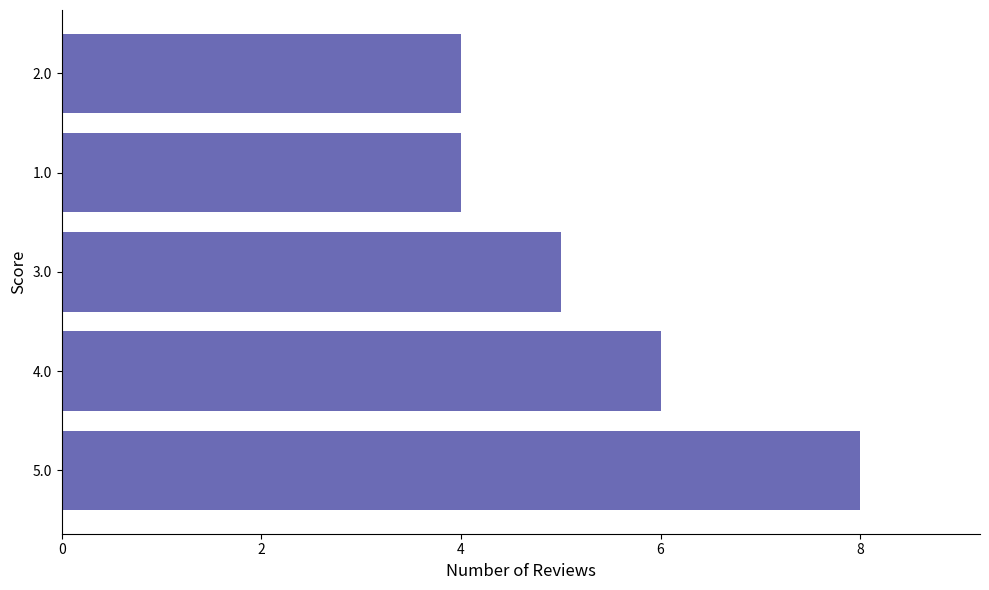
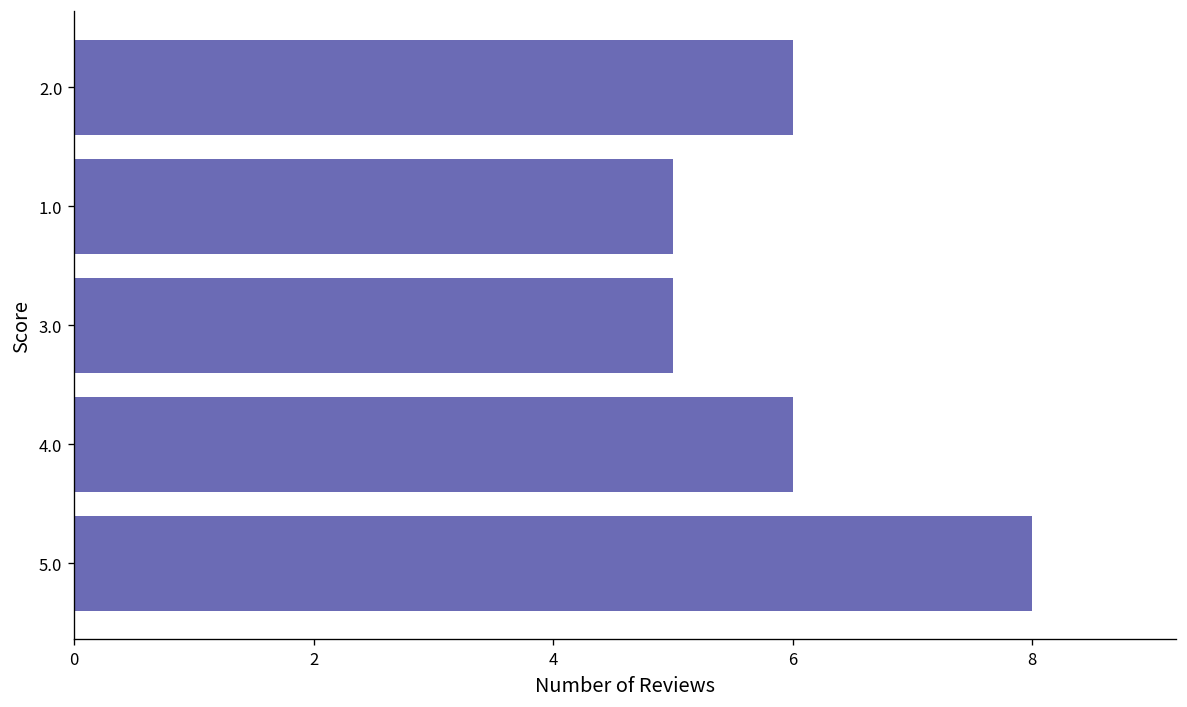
2.0: 4 -> 6
1.0: 4 -> 5
